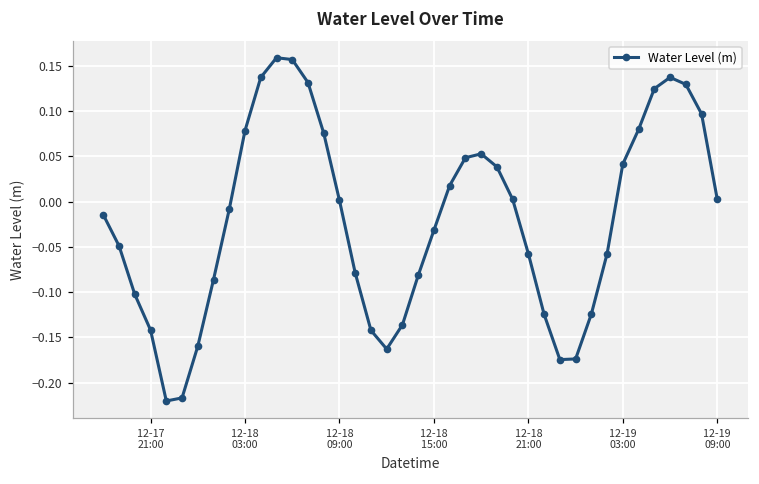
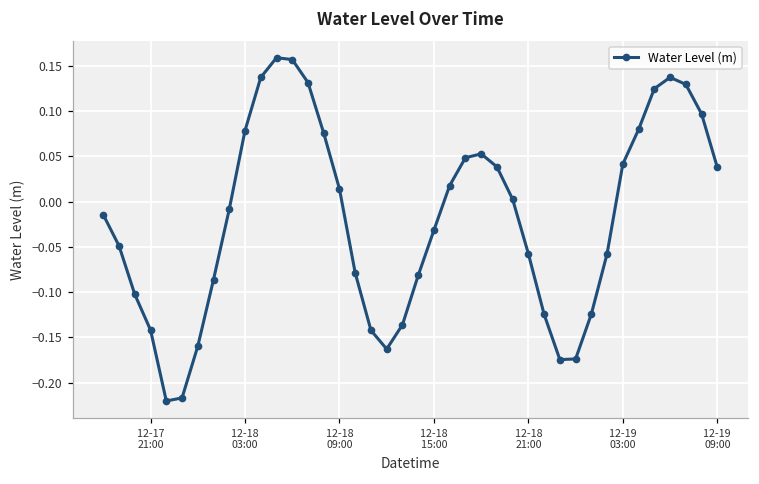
12-18 09:00: 0.00 -> 0.01
12-19 09:00: 0.00 -> 0.04
